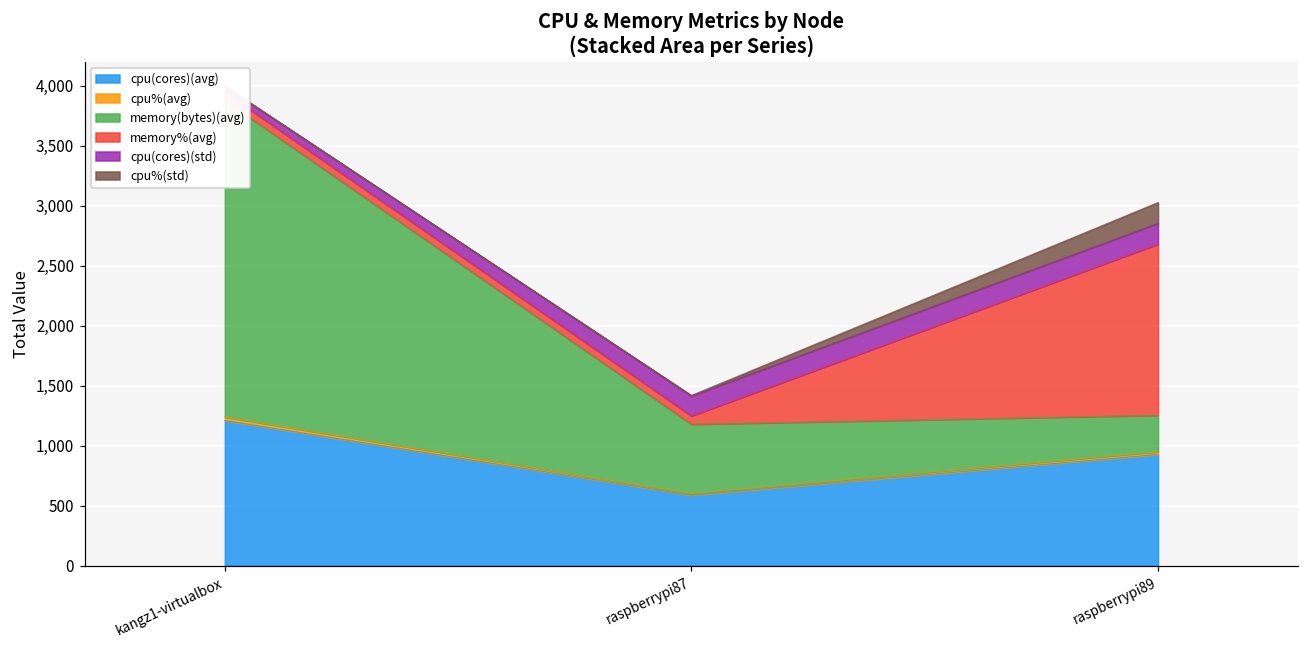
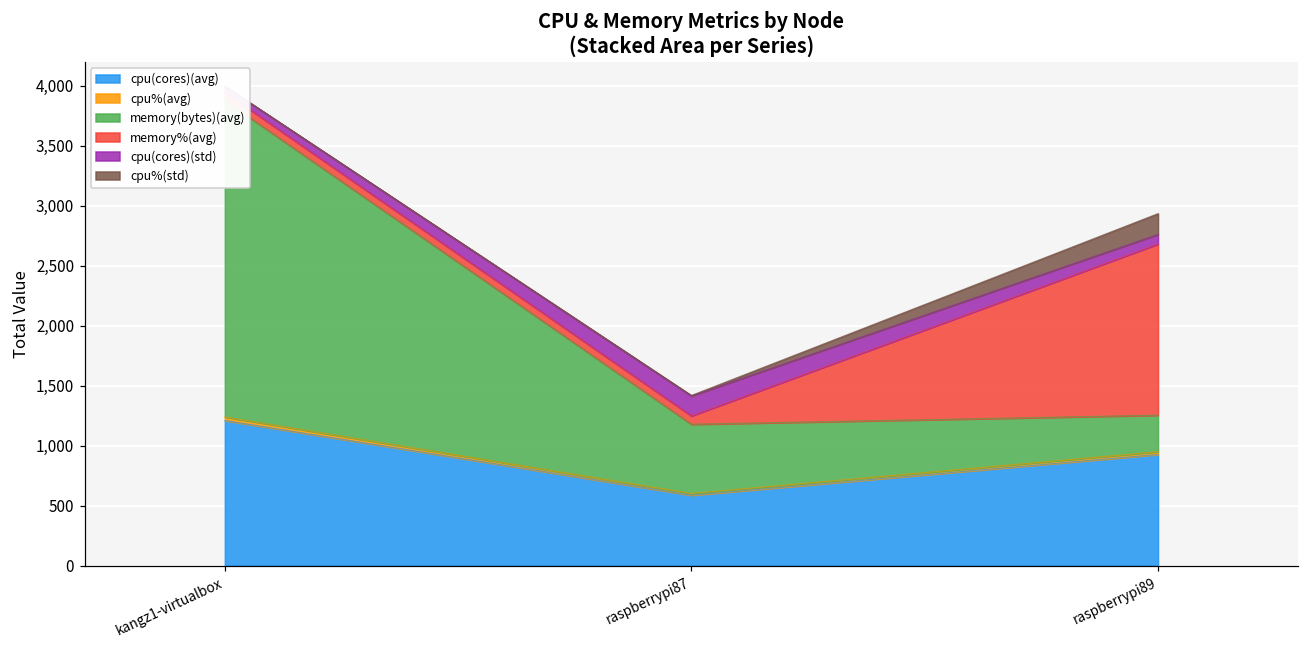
cpu(cores)(std), raspberrypi89: 170 -> 80
